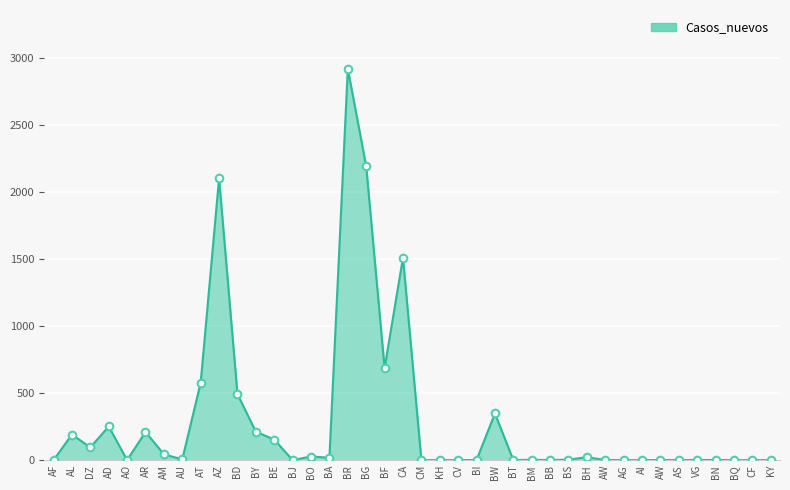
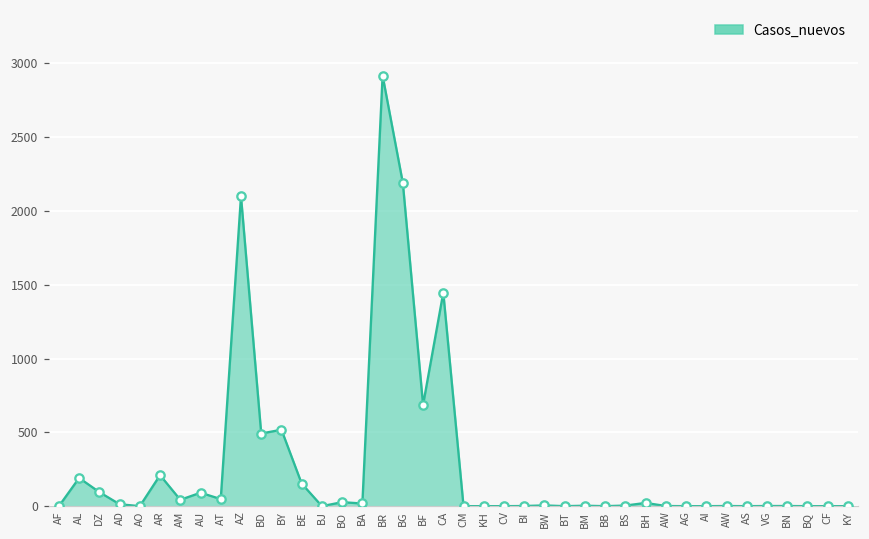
AD: 250 -> 10
AU: 10 -> 90
AT: 580 -> 50
BY: 210 -> 520
CA: 1510 -> 1450
BW: 350 -> 10
